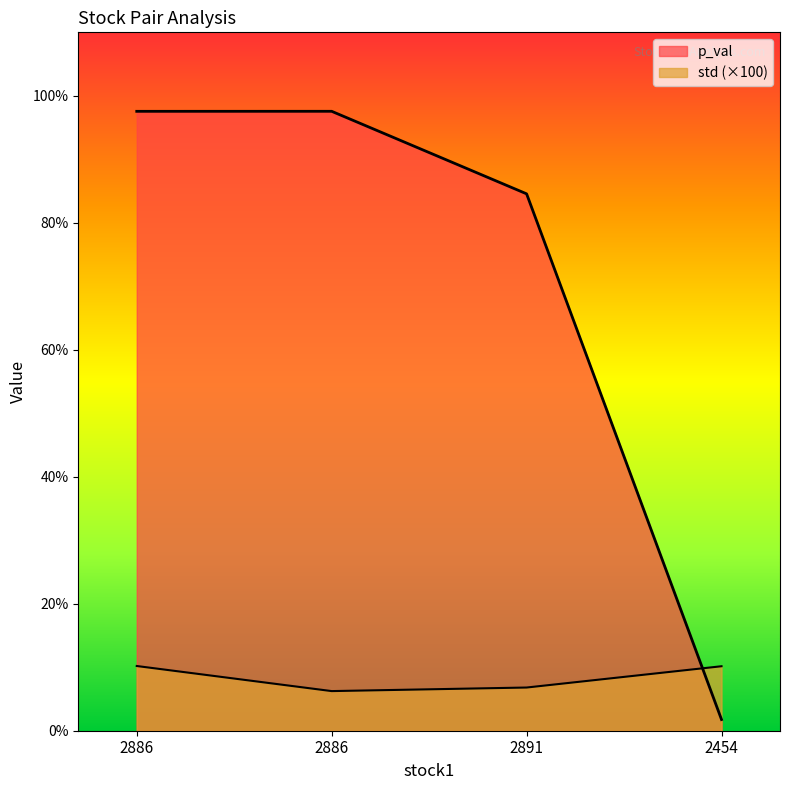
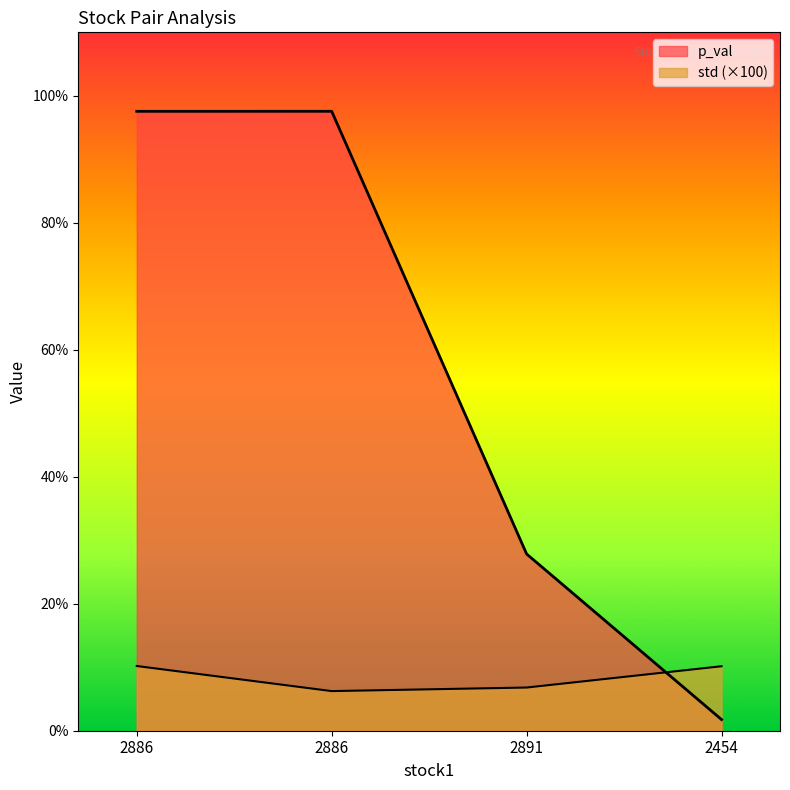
p_val, 2891: 85% -> 28%
